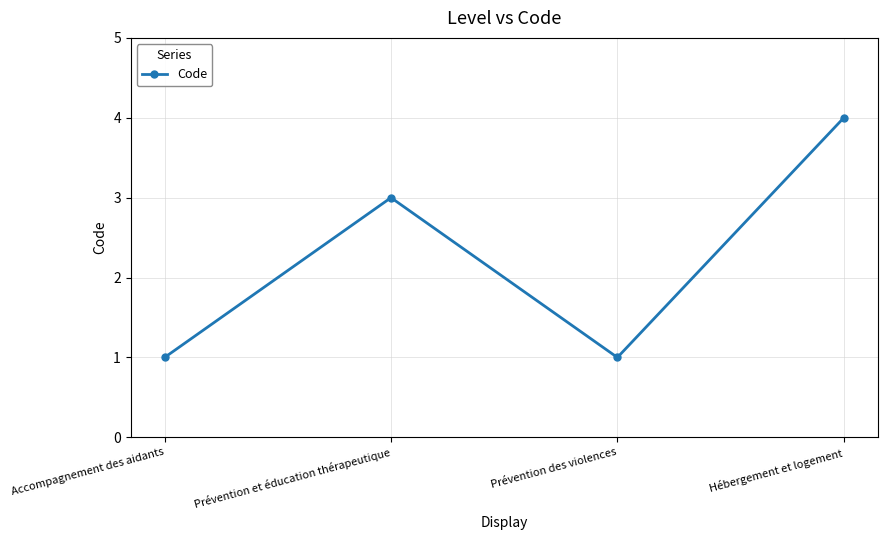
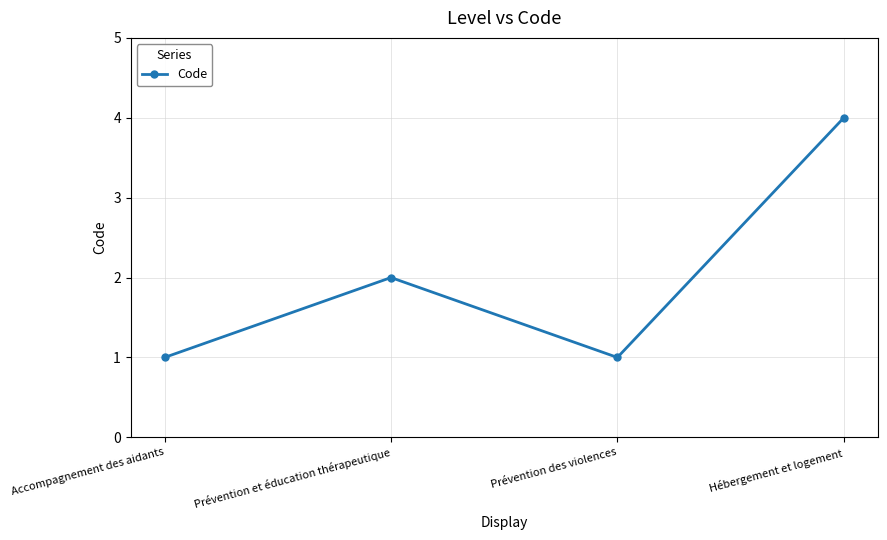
Prévention et éducation thérapeutique: 3 -> 2
